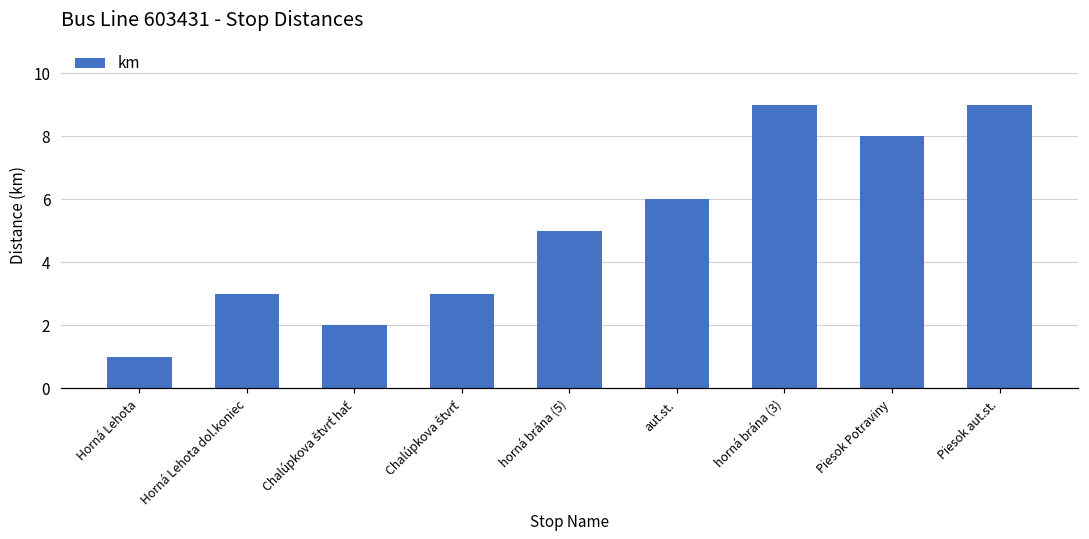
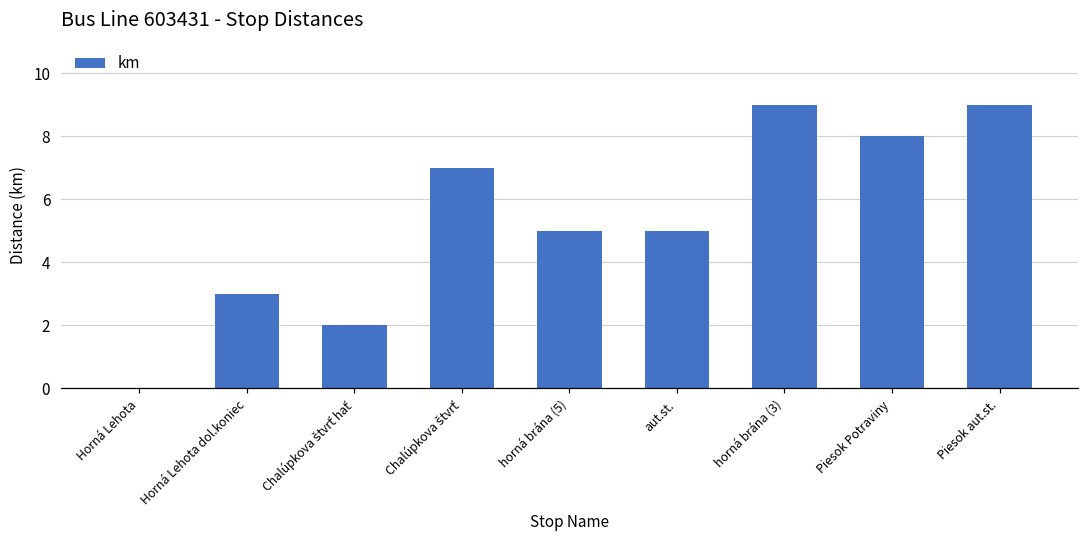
Horná Lehota: 1 -> 0
Chalúpkova štvrť: 3 -> 7
aut.st.: 6 -> 5
